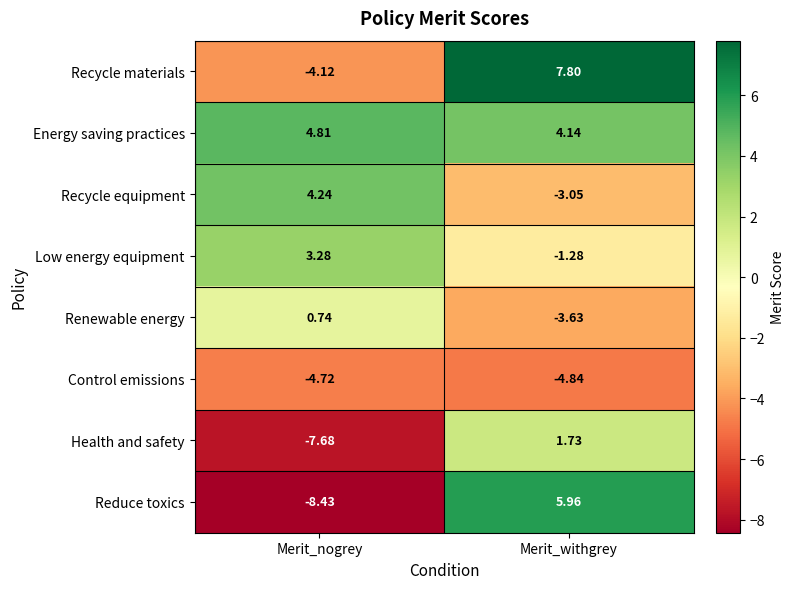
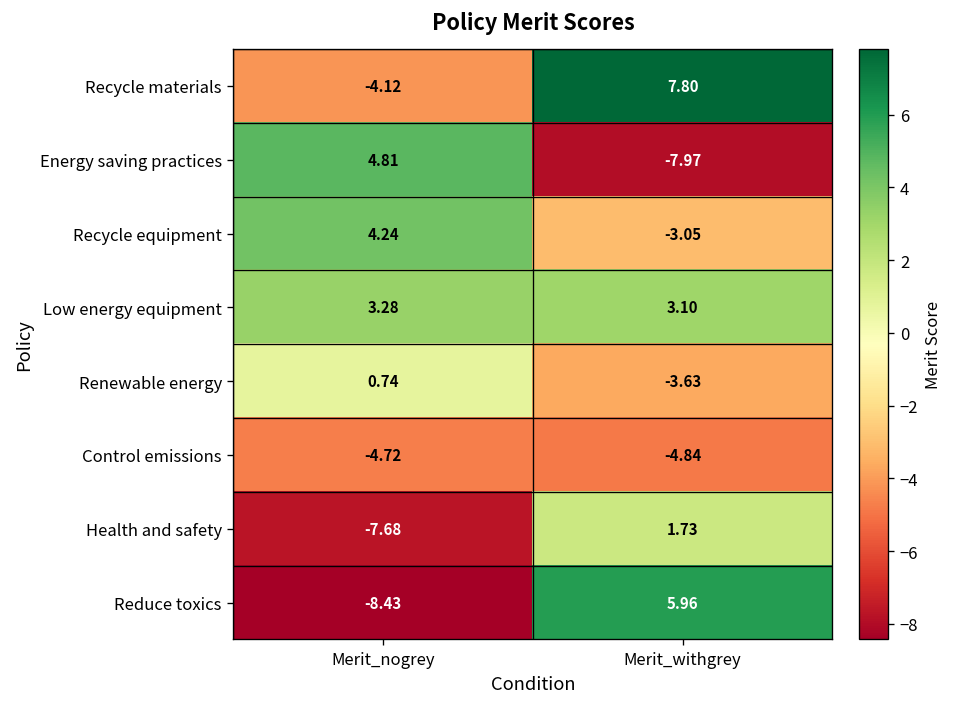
Energy saving practices, Merit_withgrey: 4.14 -> -7.97
Low energy equipment, Merit_withgrey: -1.28 -> 3.10
